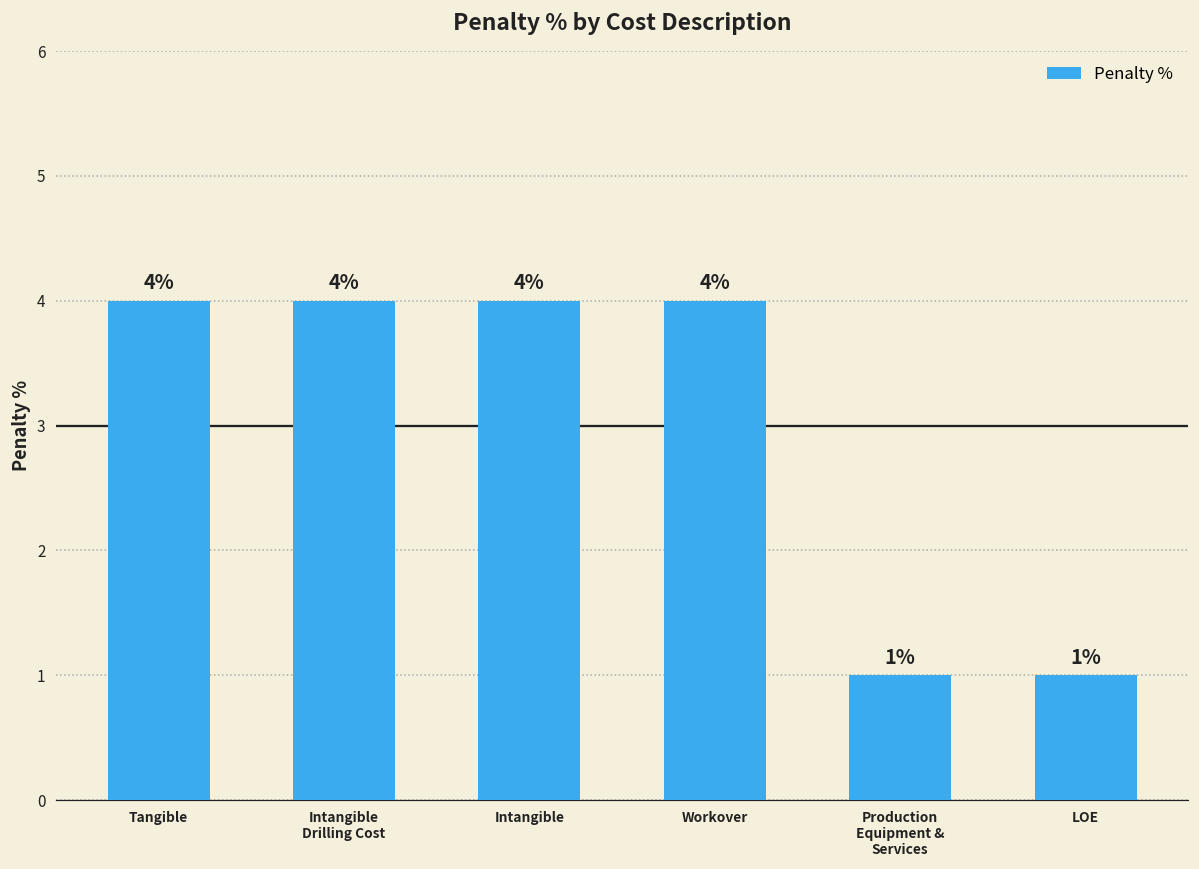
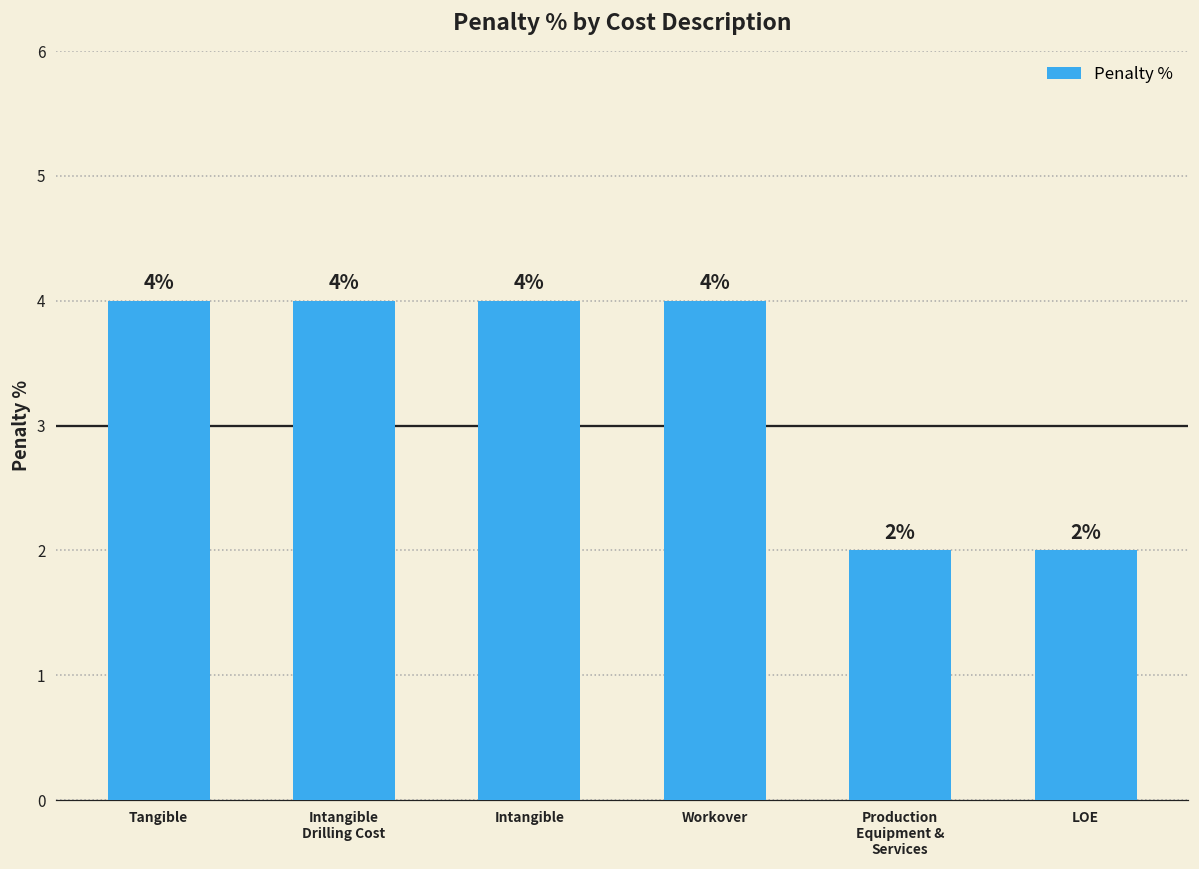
Production Equipment & Services: 1% -> 2%
LOE: 1% -> 2%
